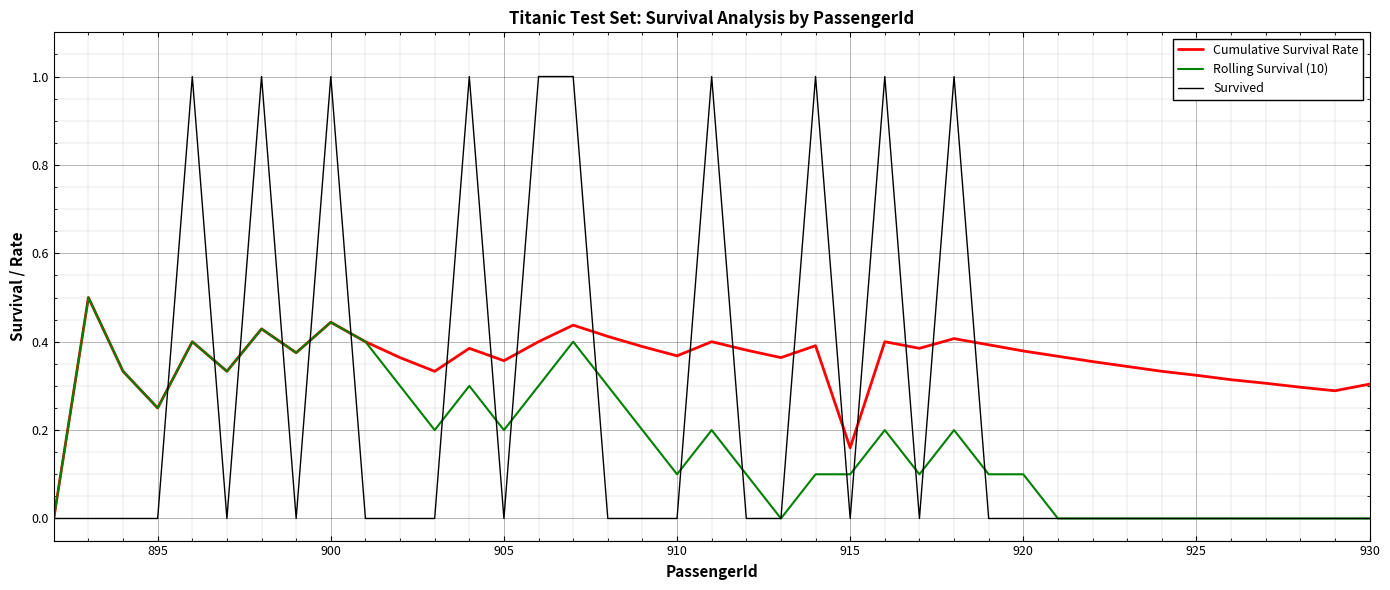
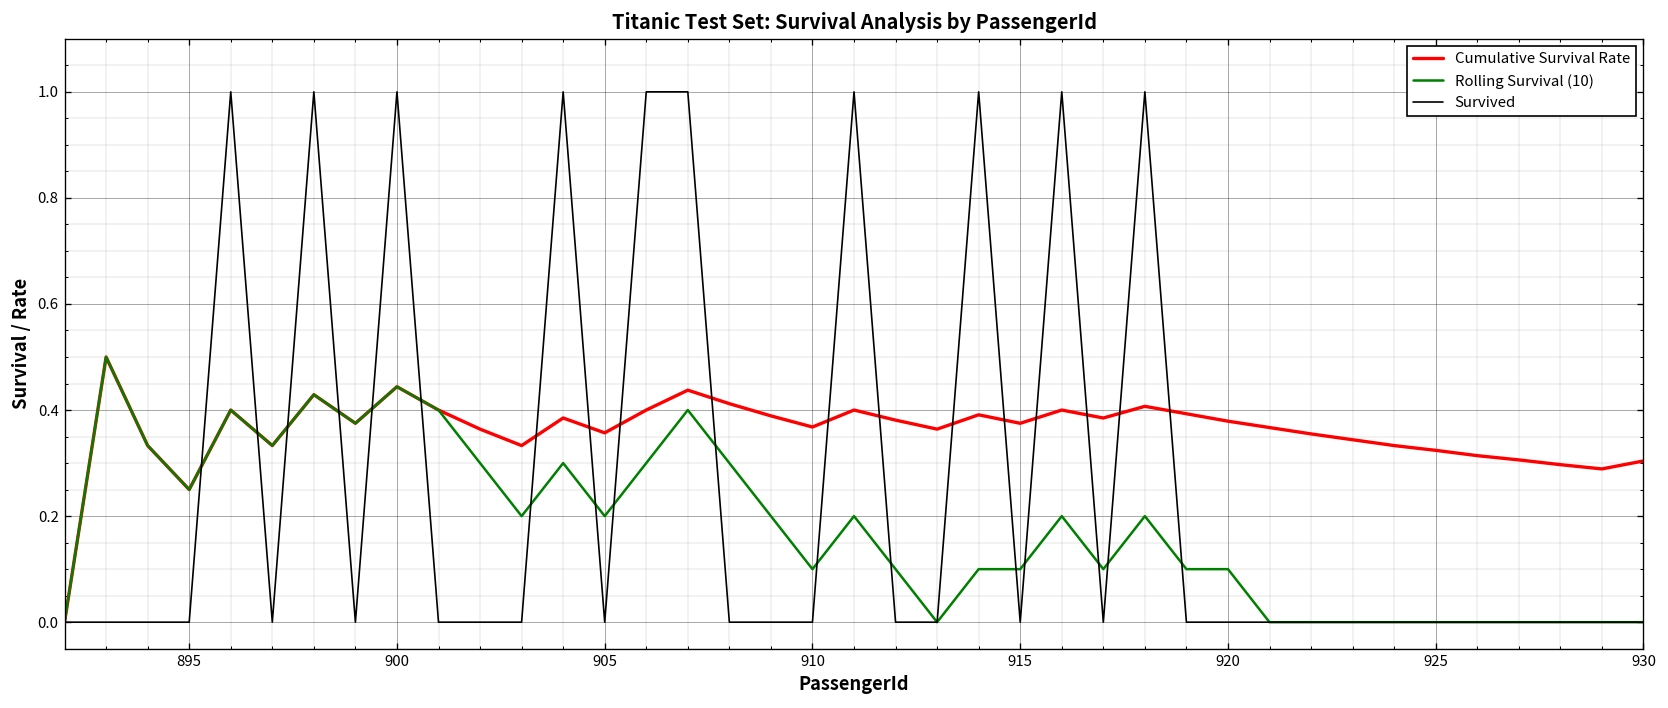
Cumulative Survival Rate, 915: 0.16 -> 0.38
